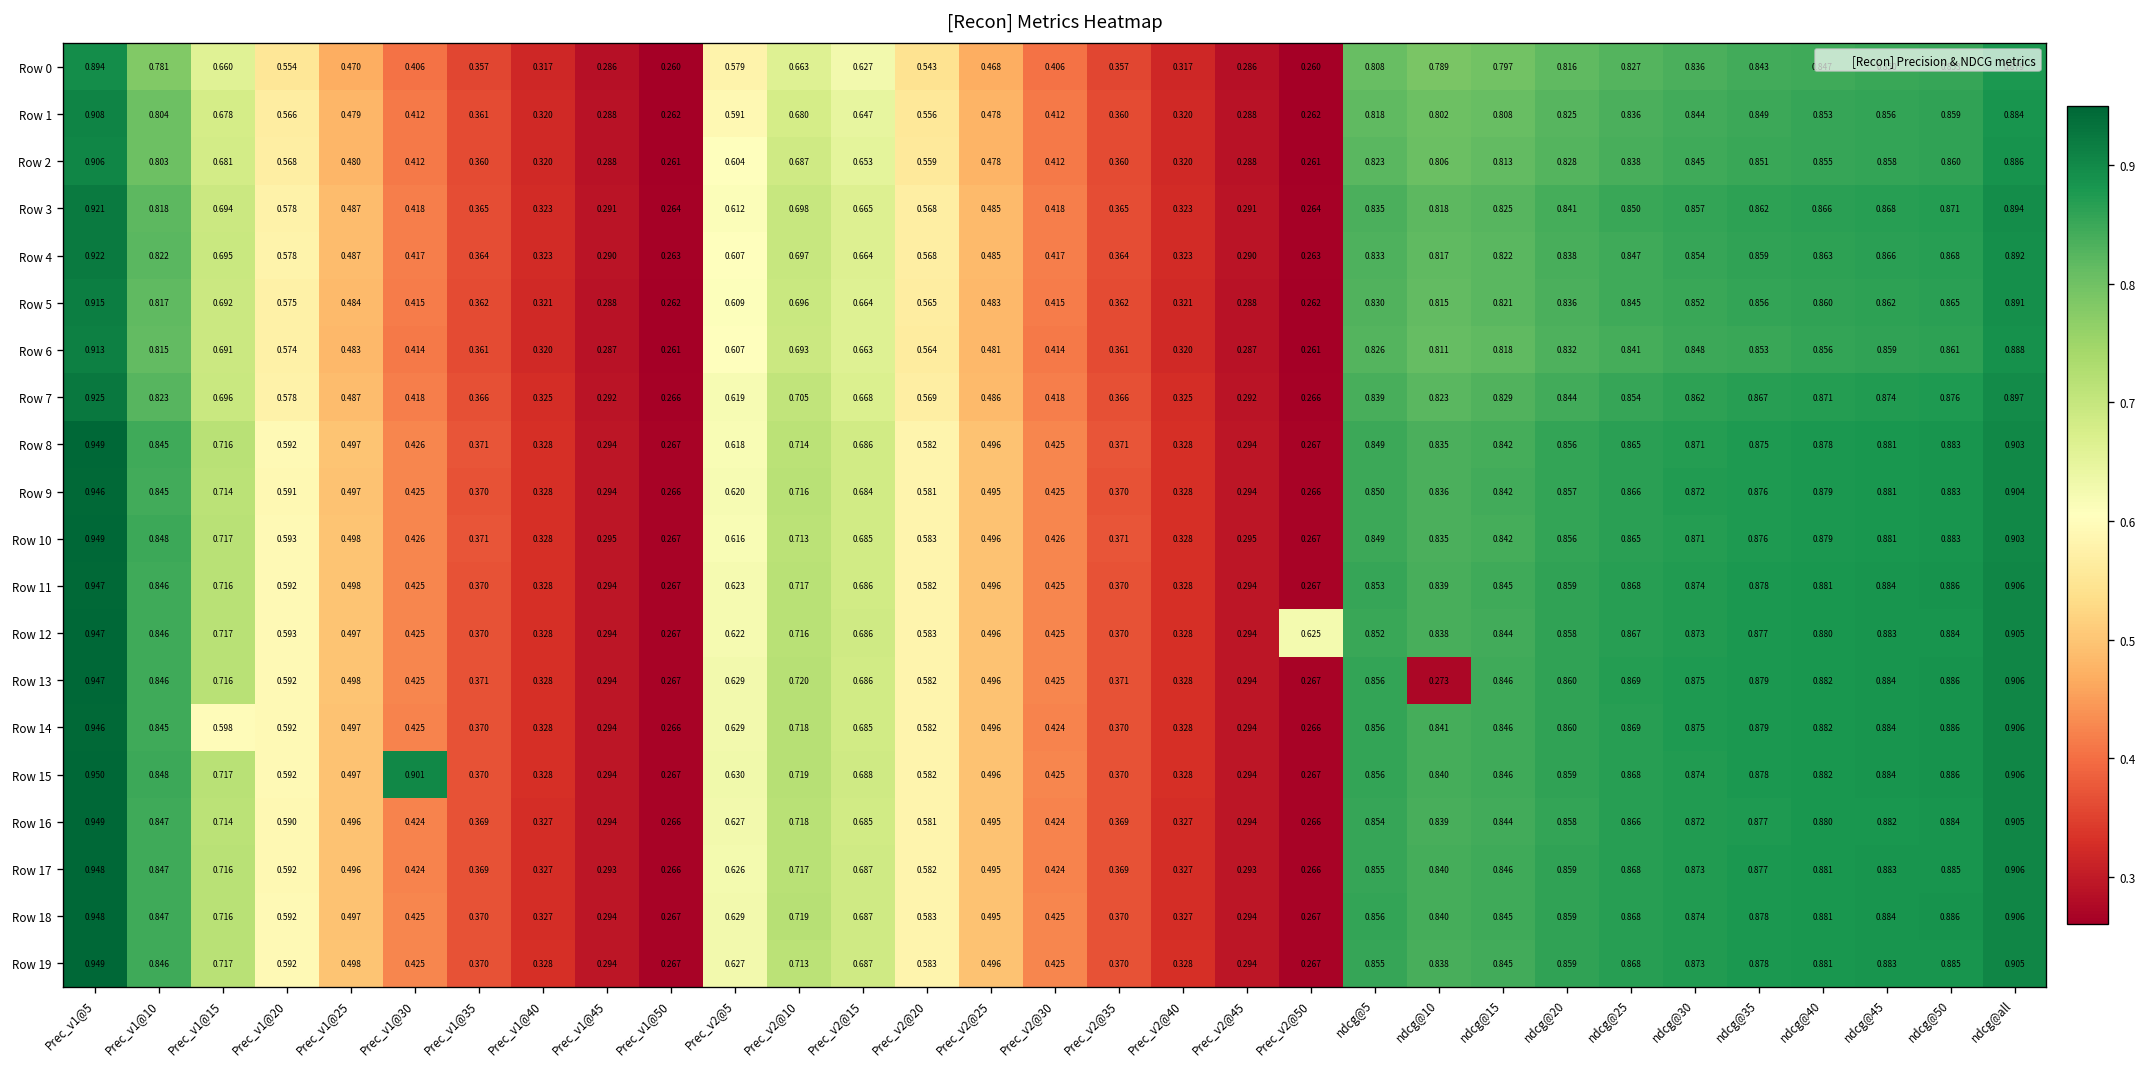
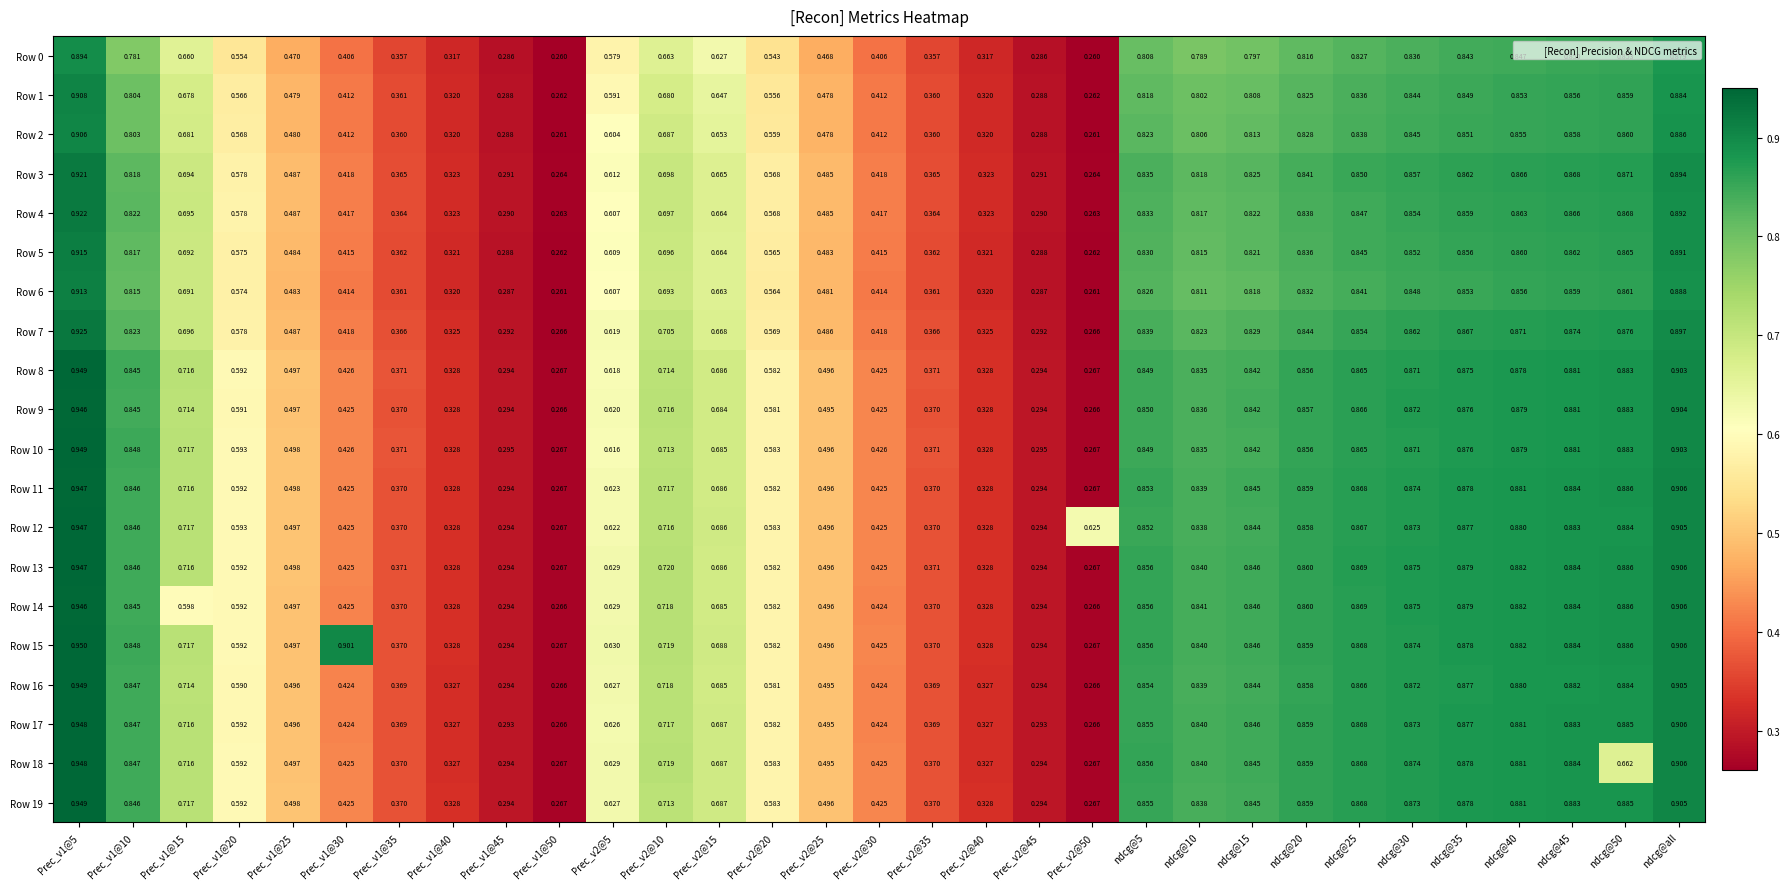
Row 13, ndcg@10: 0.273 -> 0.840
Row 18, ndcg@50: 0.886 -> 0.662
